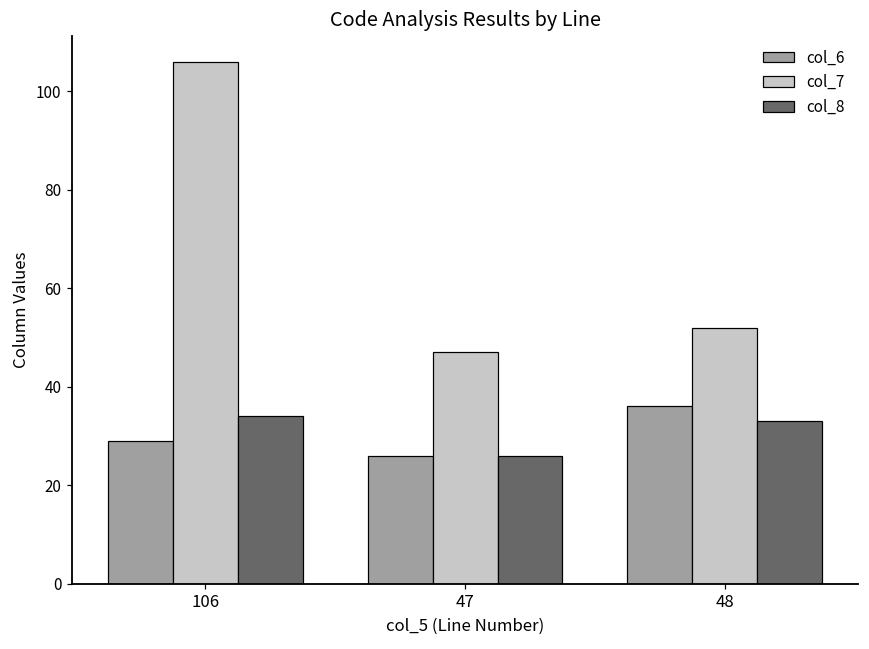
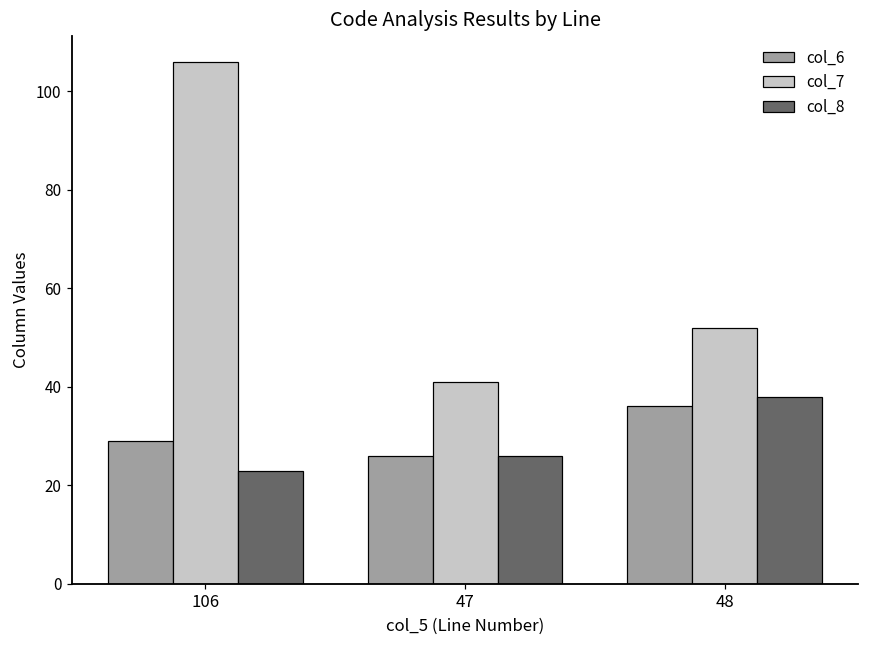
col_8, 106: 34 -> 23
col_7, 47: 47 -> 41
col_8, 48: 33 -> 38
